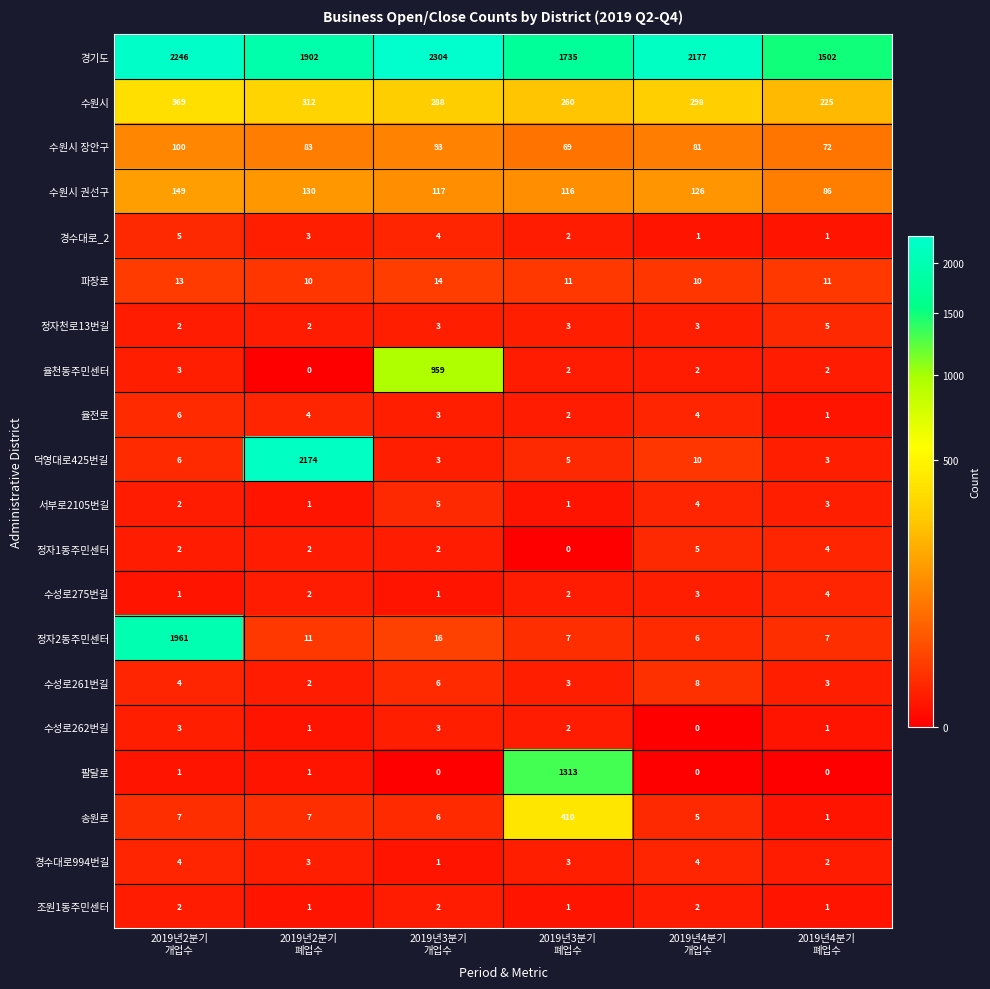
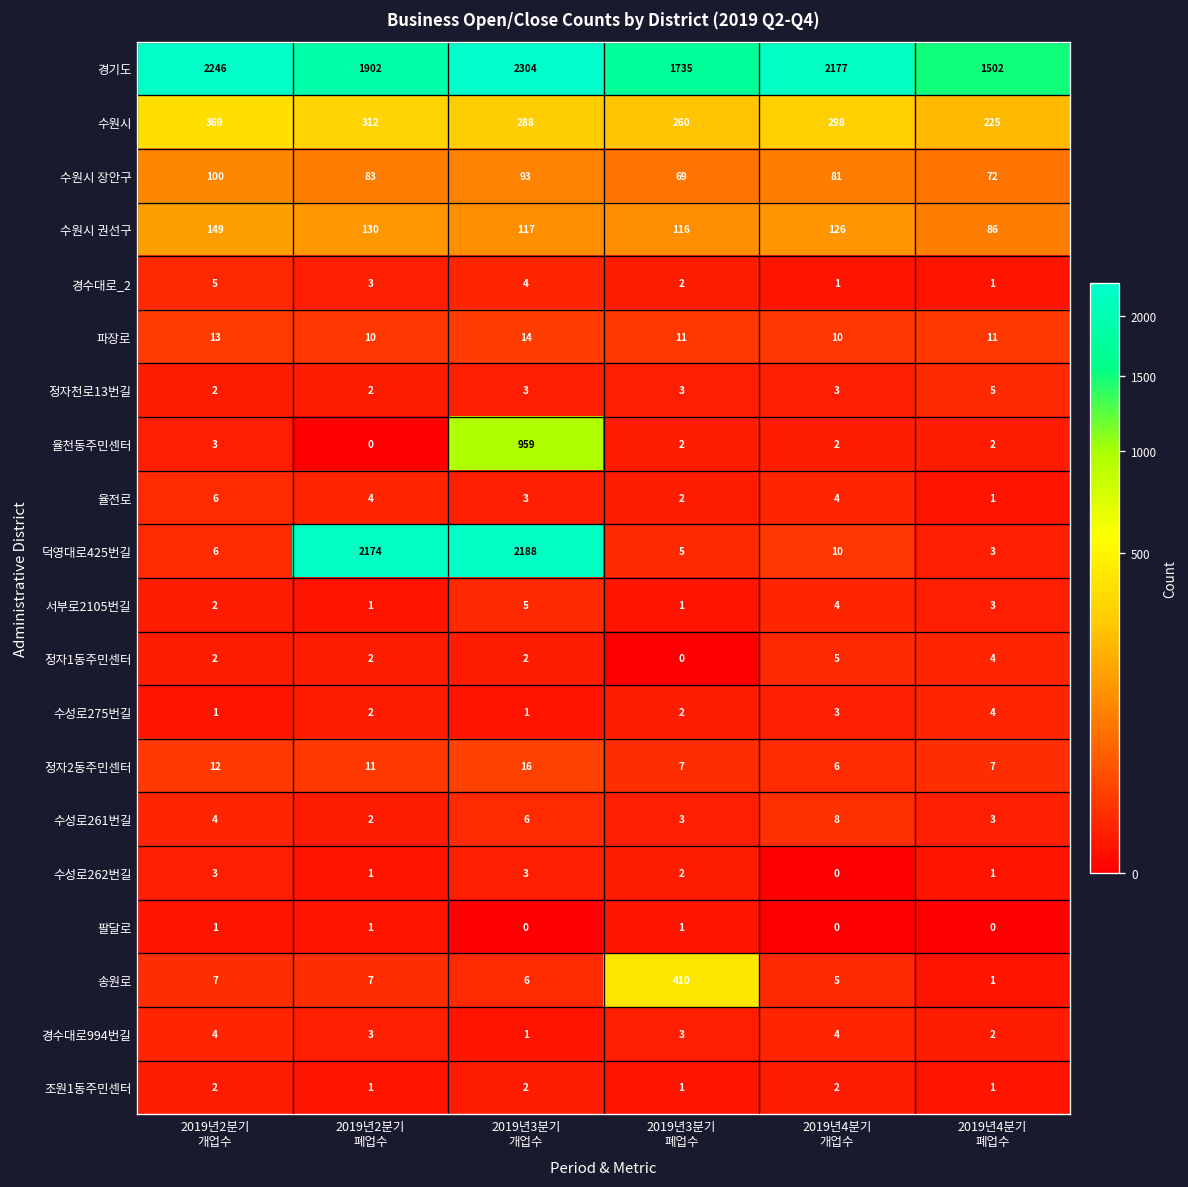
덕영대로425번길, 2019년3분기 개업수: 3 -> 2188
정자2동주민센터, 2019년2분기 개업수: 1961 -> 12
팔달로, 2019년3분기 폐업수: 1313 -> 1
